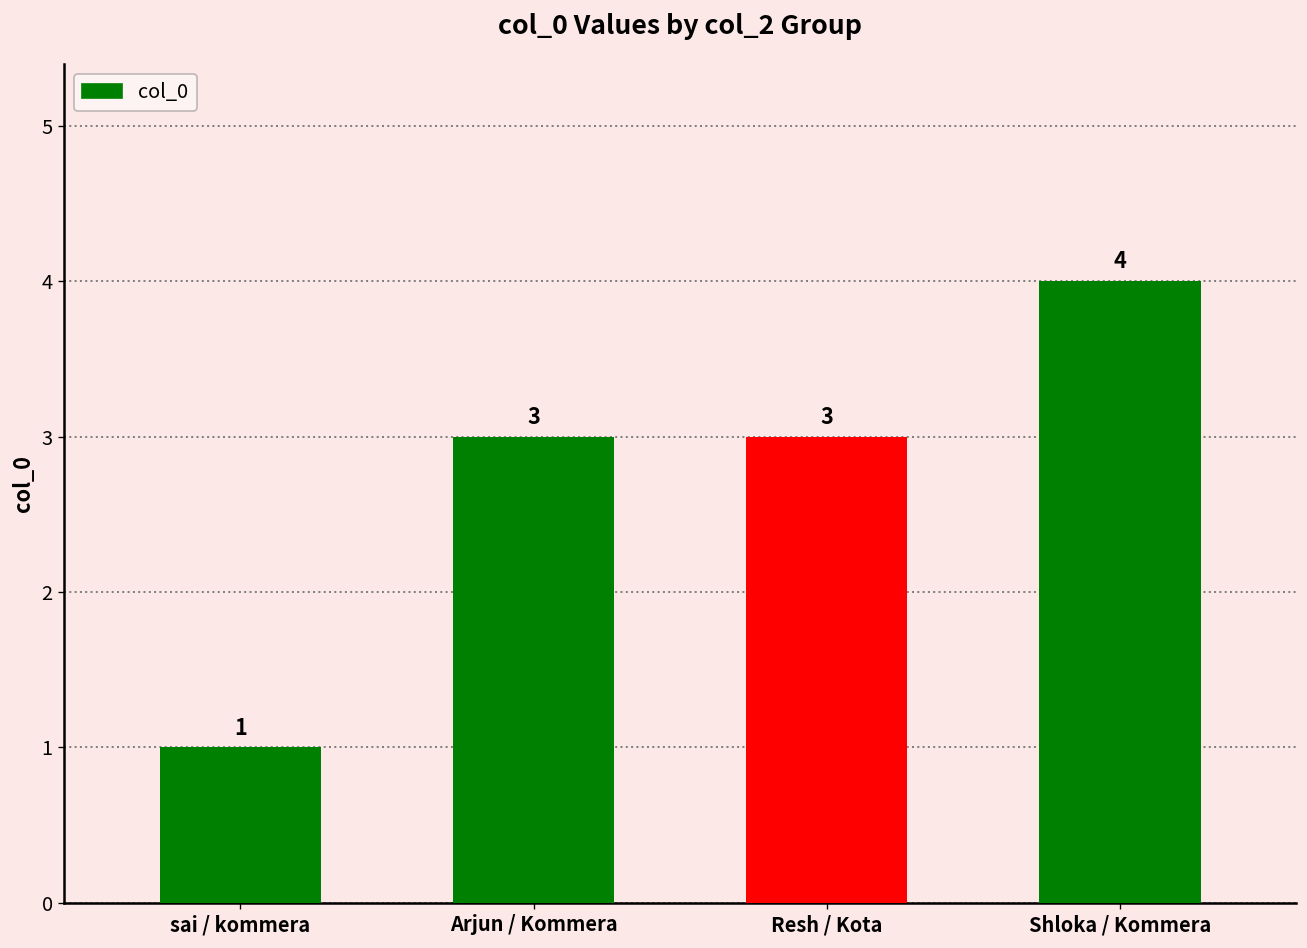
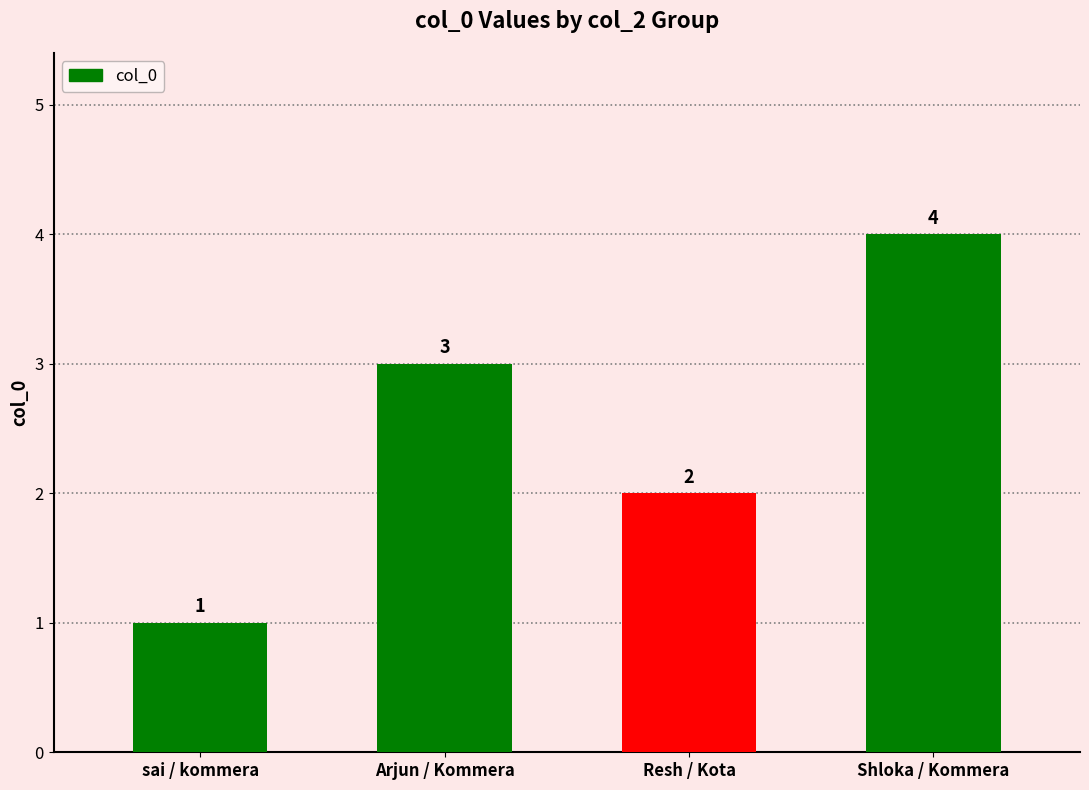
Resh / Kota: 3 -> 2
